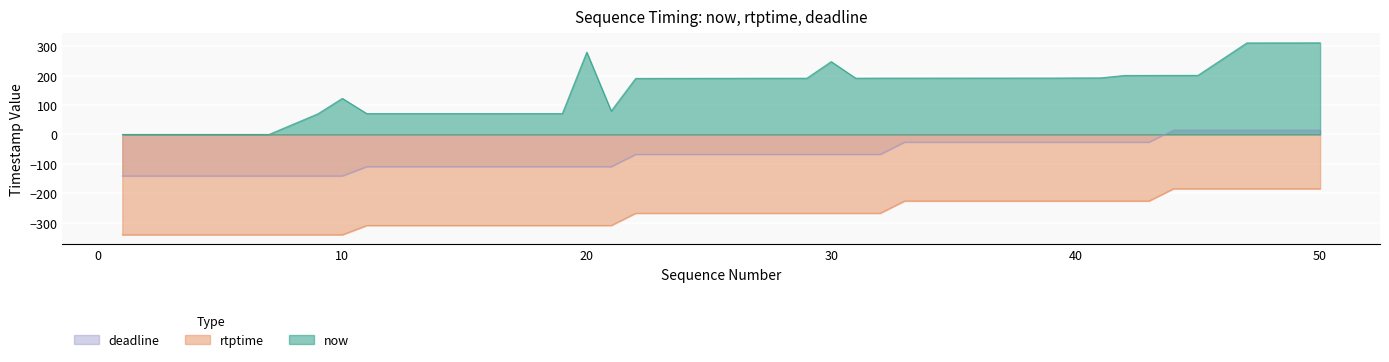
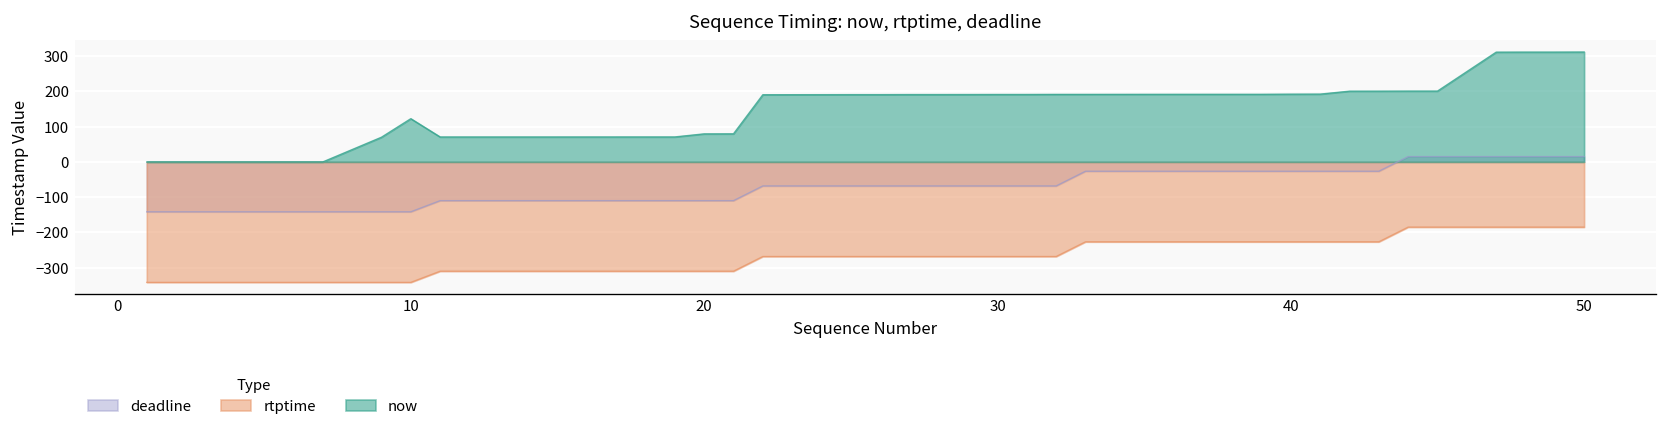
now, 20: 280 -> 80
now, 30: 250 -> 190
